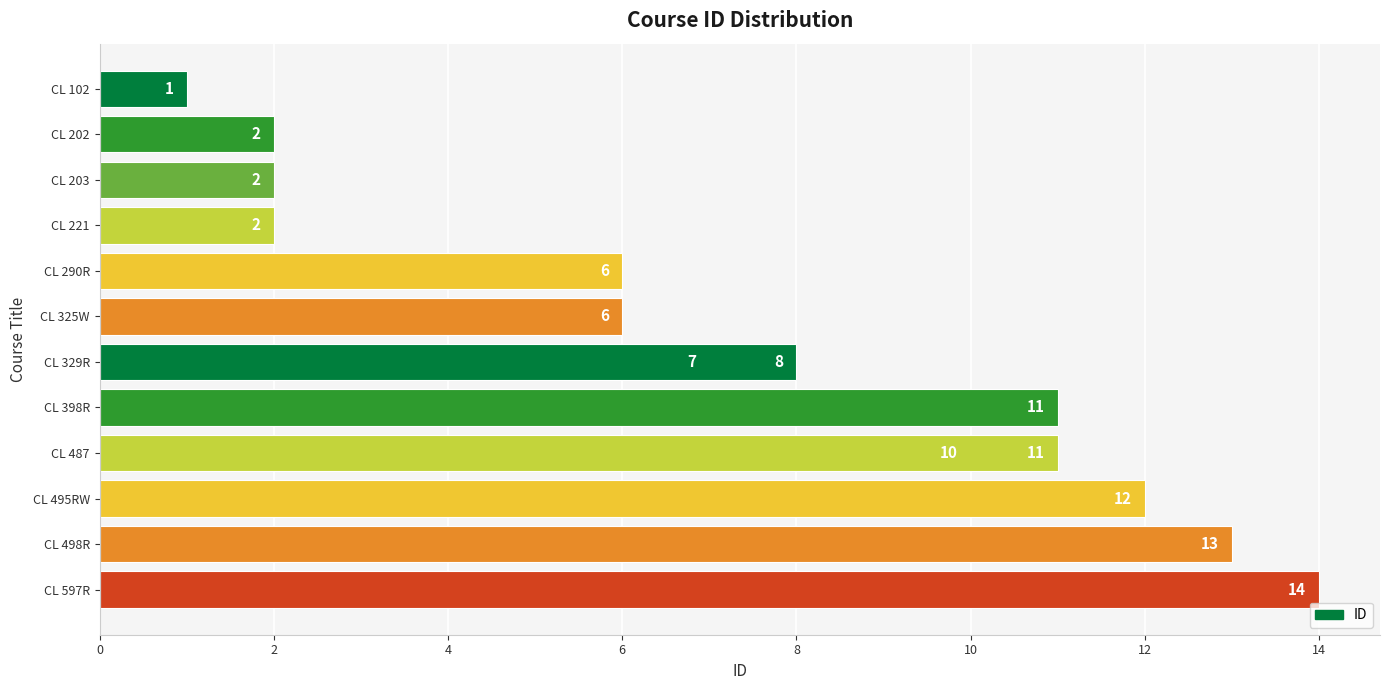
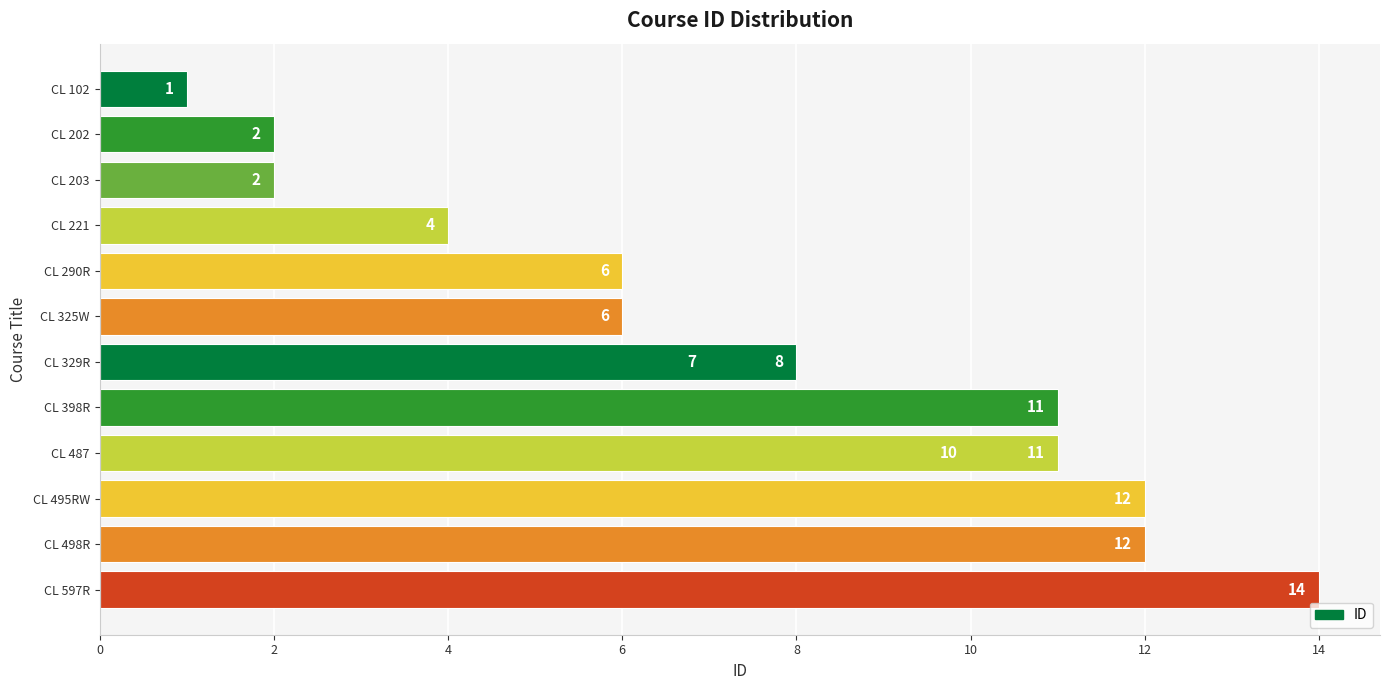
CL 221: 2 -> 4
CL 498R: 13 -> 12
